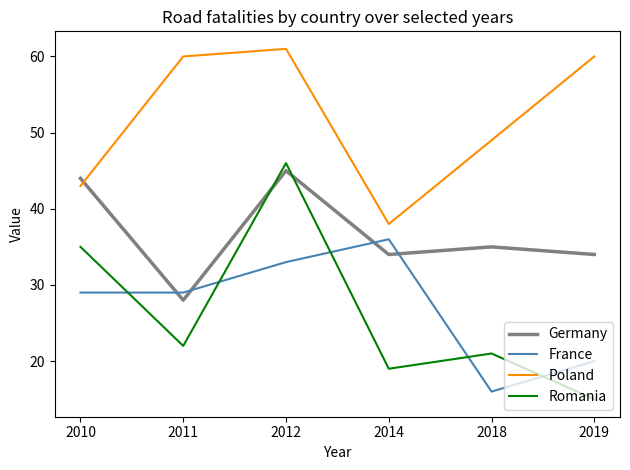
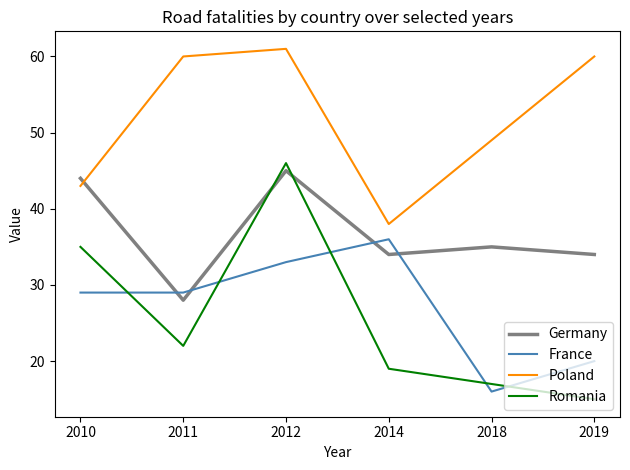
Romania, 2018: 21 -> 17
